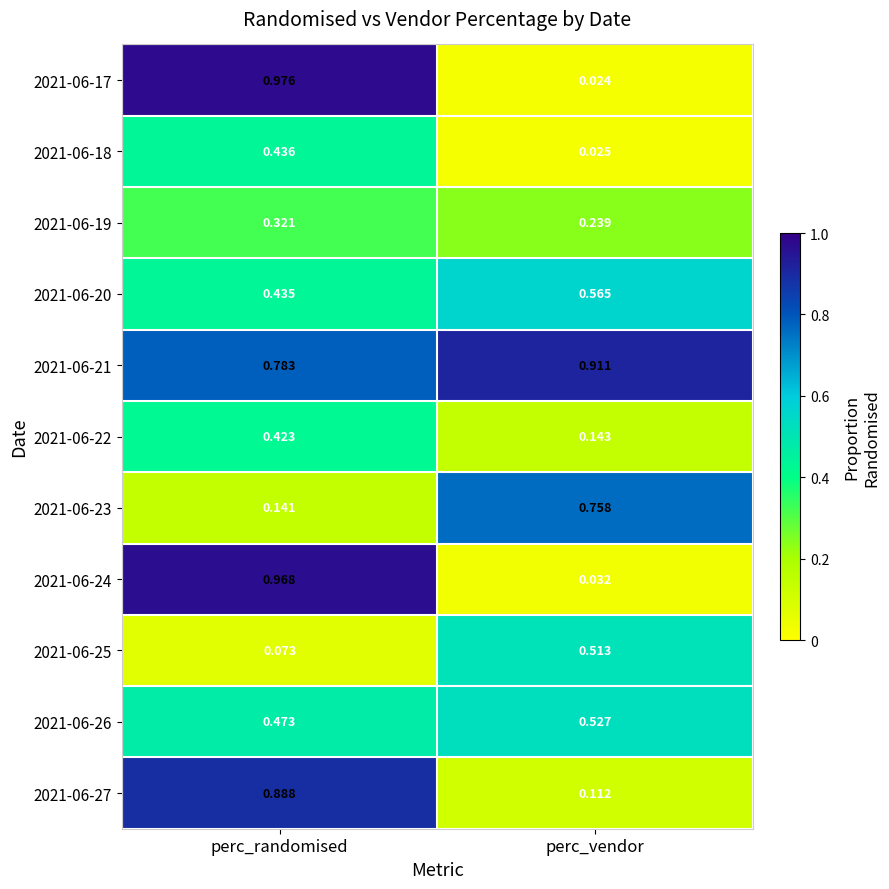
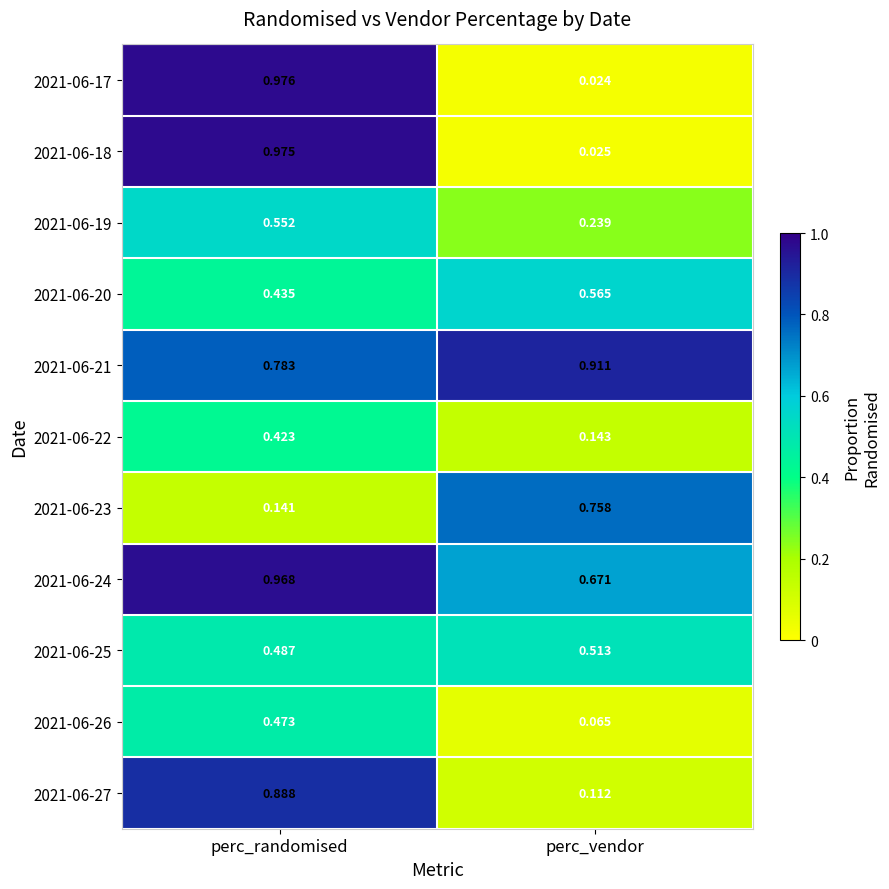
2021-06-18, perc_randomised: 0.436 -> 0.975
2021-06-19, perc_randomised: 0.321 -> 0.552
2021-06-24, perc_vendor: 0.032 -> 0.671
2021-06-25, perc_randomised: 0.073 -> 0.487
2021-06-26, perc_vendor: 0.527 -> 0.065
